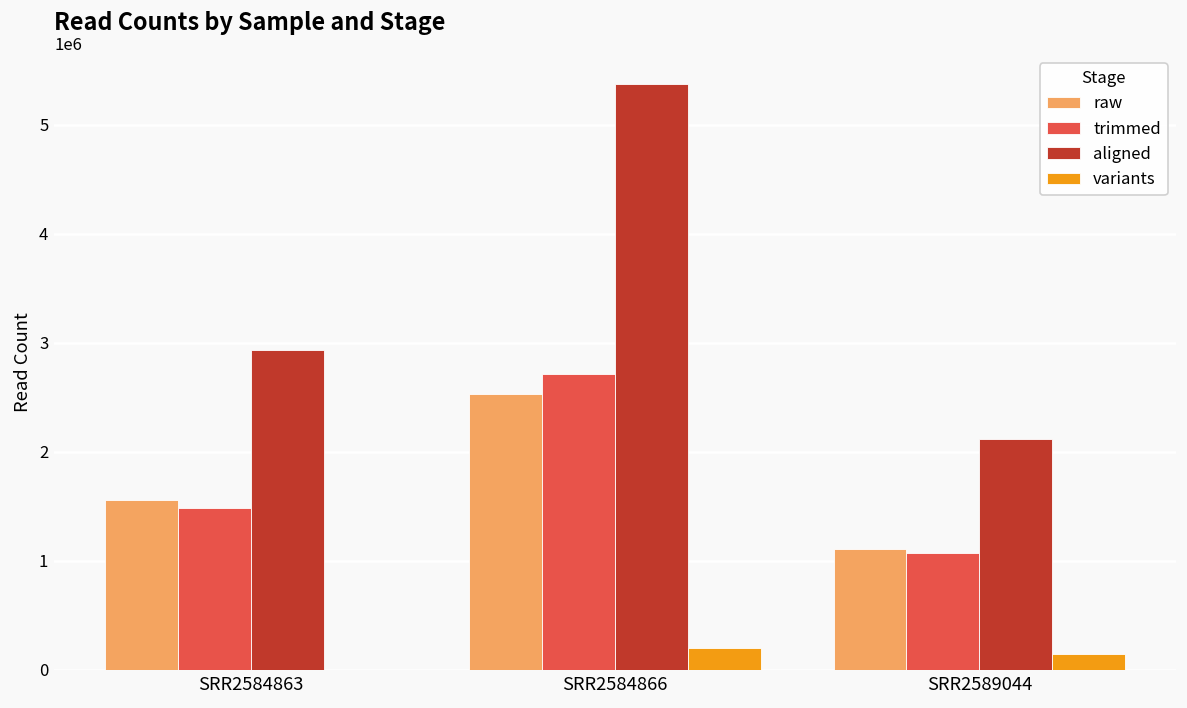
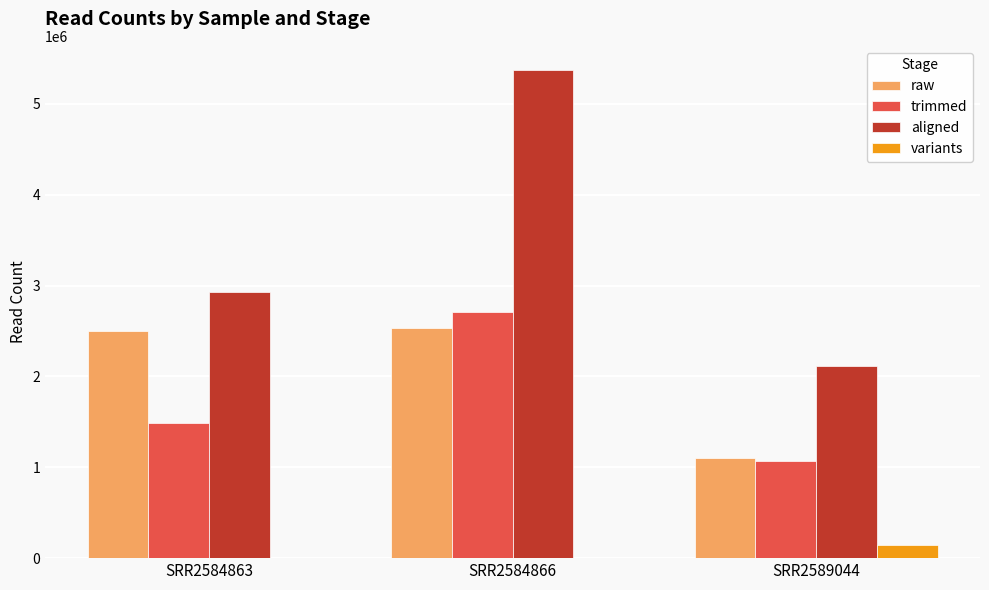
raw, SRR2584863: 1600000 -> 2500000
variants, SRR2584866: 200000 -> 0
